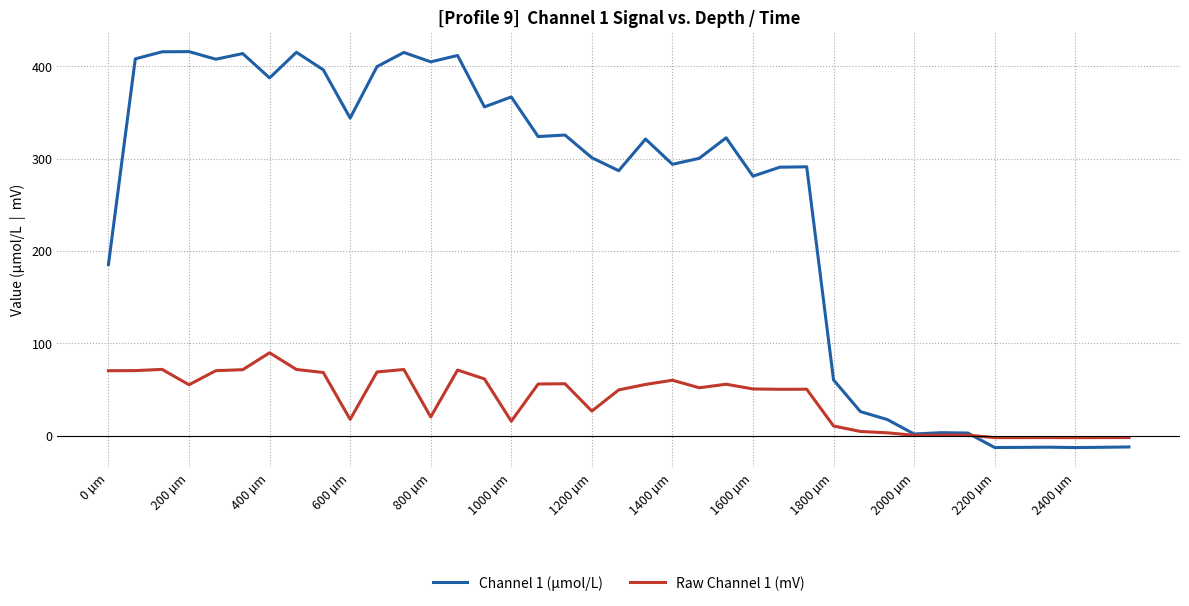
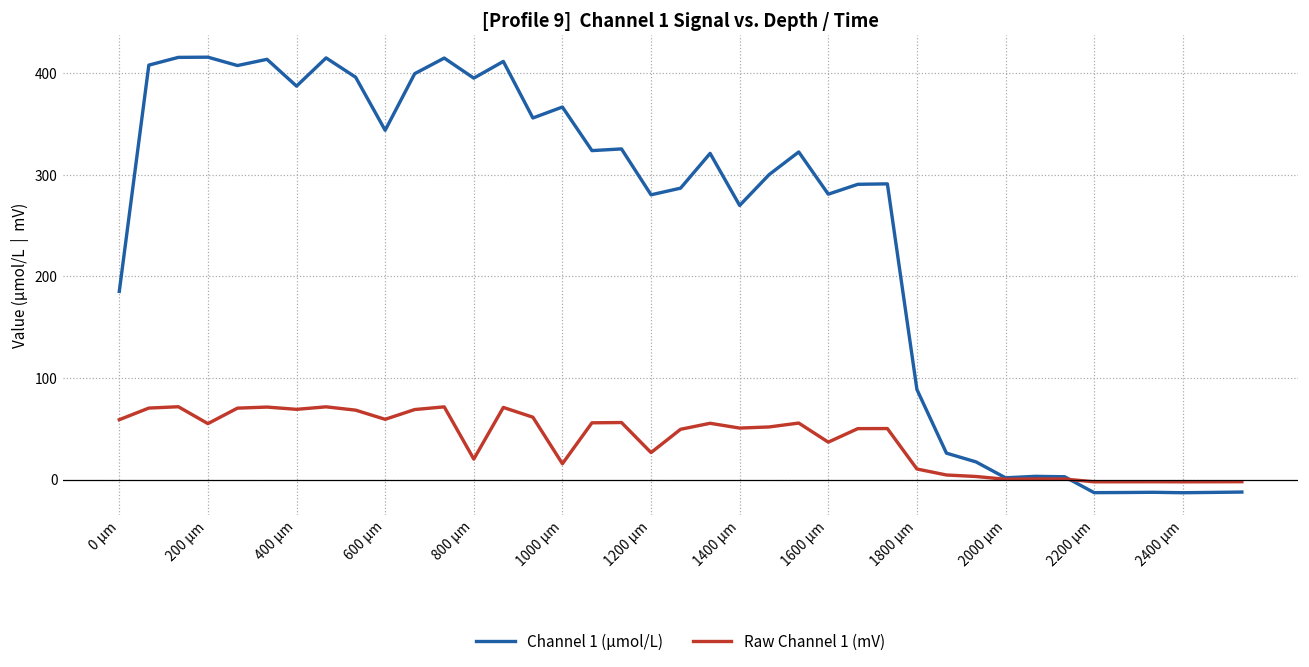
Raw Channel 1 (mV), 0 µm: 70 -> 60
Raw Channel 1 (mV), 400 µm: 90 -> 70
Raw Channel 1 (mV), 600 µm: 20 -> 60
Channel 1 (µmol/L), 800 µm: 405 -> 395
Channel 1 (µmol/L), 1200 µm: 300 -> 280
Channel 1 (µmol/L), 1400 µm: 290 -> 270
Raw Channel 1 (mV), 1400 µm: 60 -> 50
Raw Channel 1 (mV), 1600 µm: 50 -> 40
Channel 1 (µmol/L), 1800 µm: 60 -> 90
